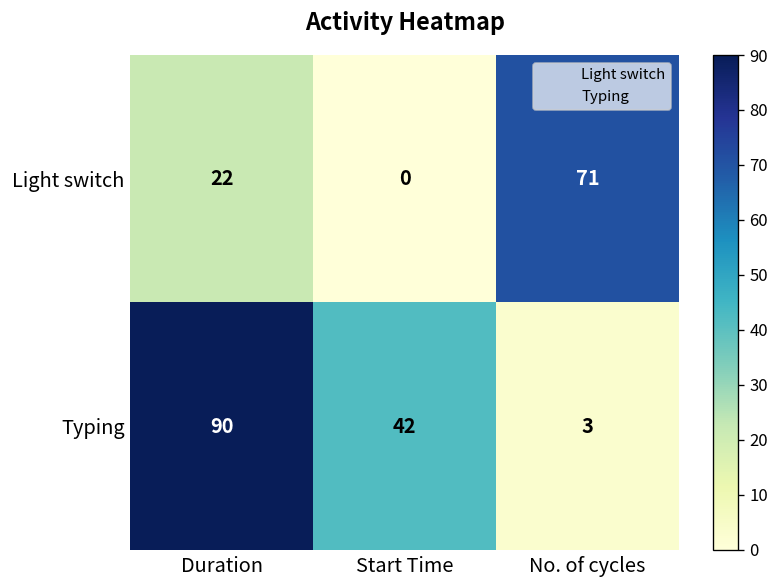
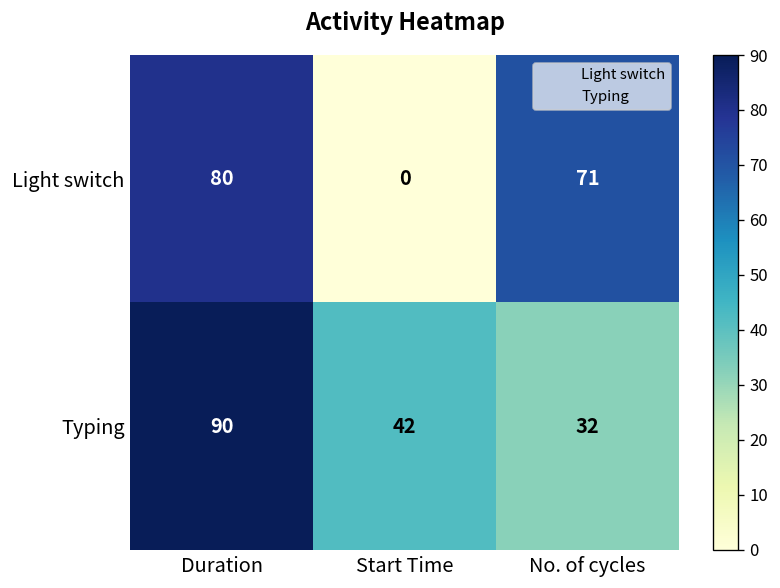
Light switch, Duration: 22 -> 80
Typing, No. of cycles: 3 -> 32
